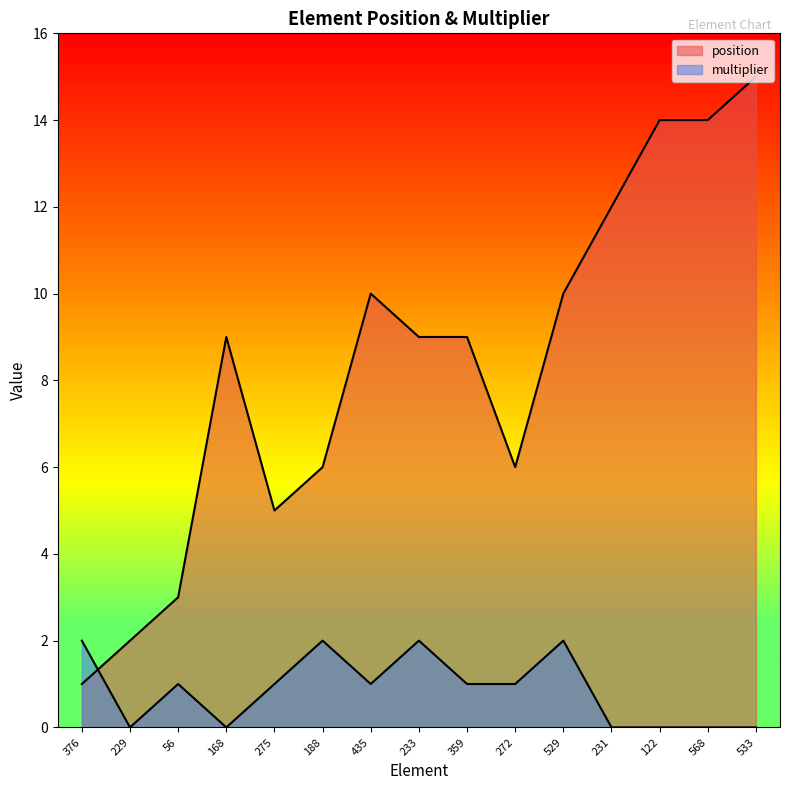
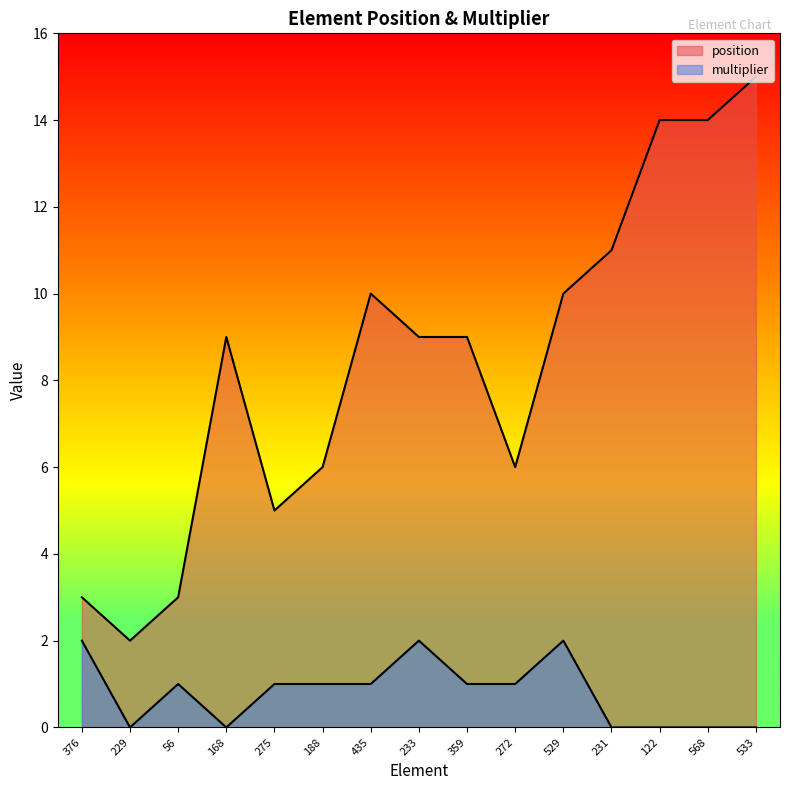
position, 376: 1 -> 3
multiplier, 188: 2 -> 1
position, 231: 12 -> 11
